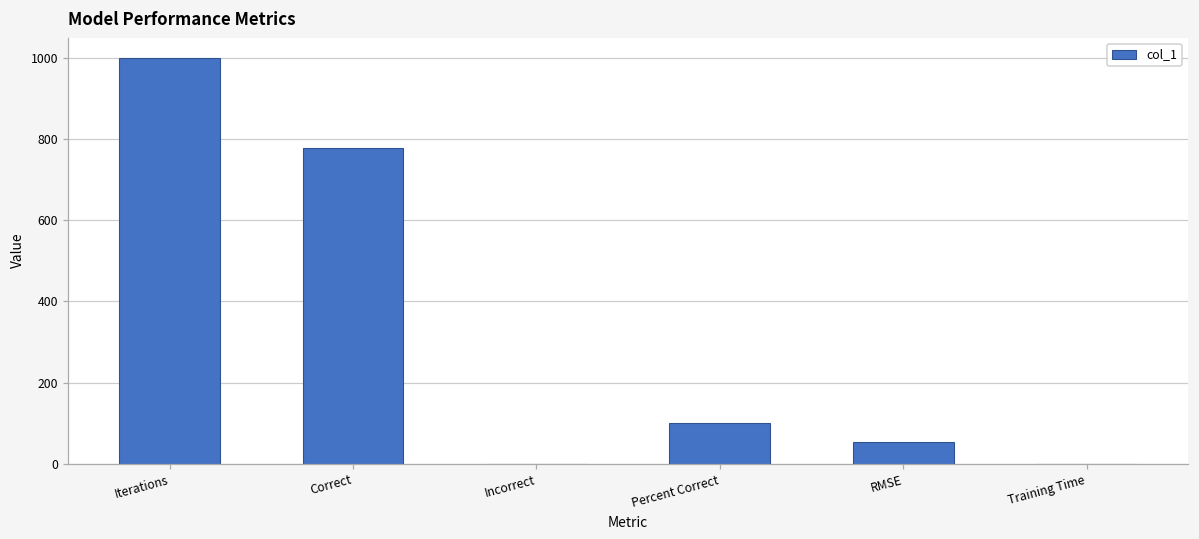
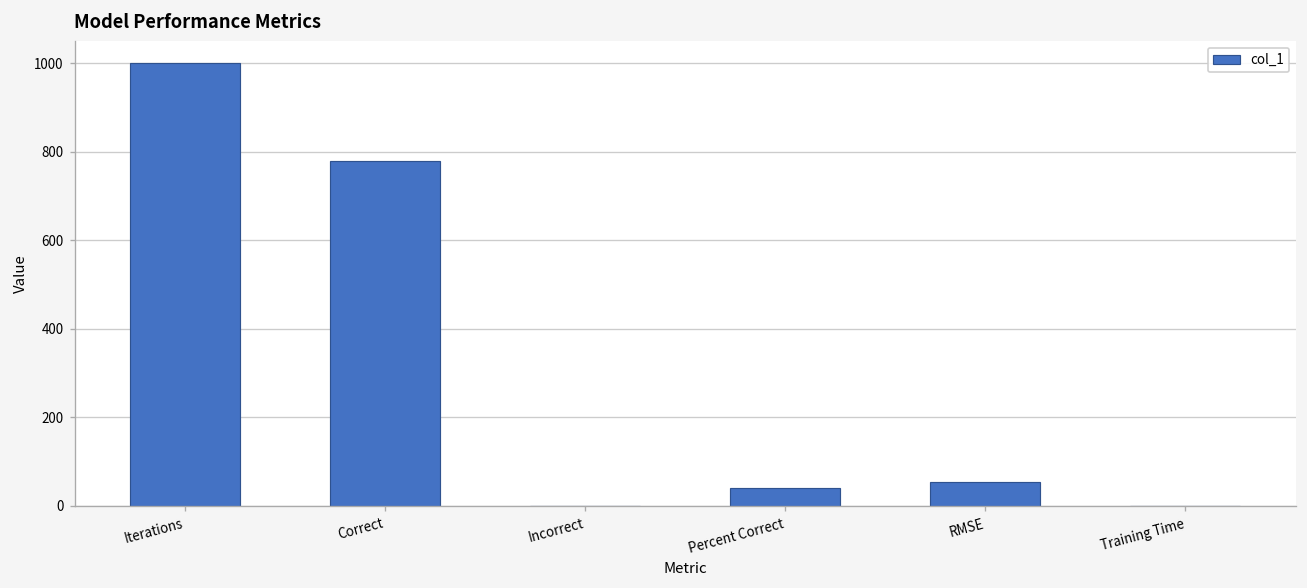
Percent Correct: 100 -> 40
